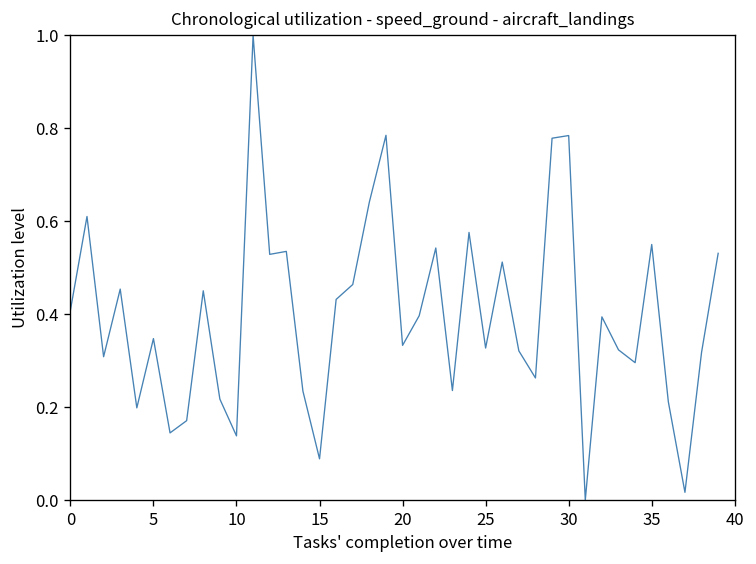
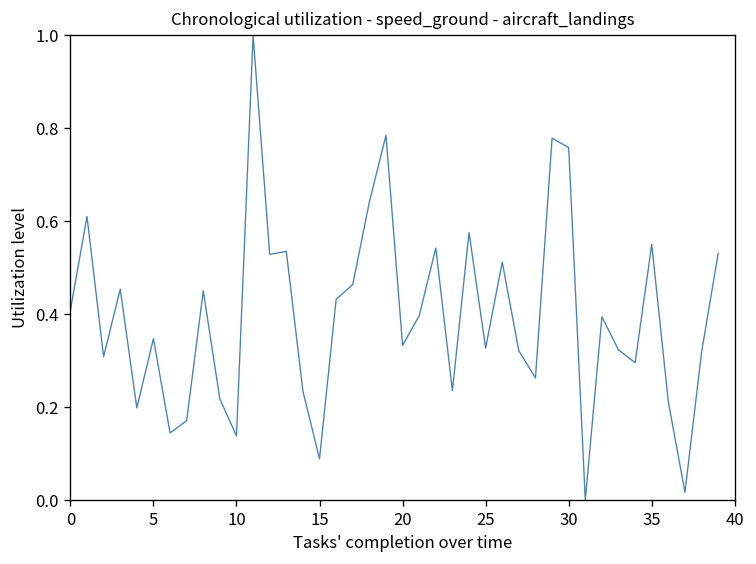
30: 0.78 -> 0.76
